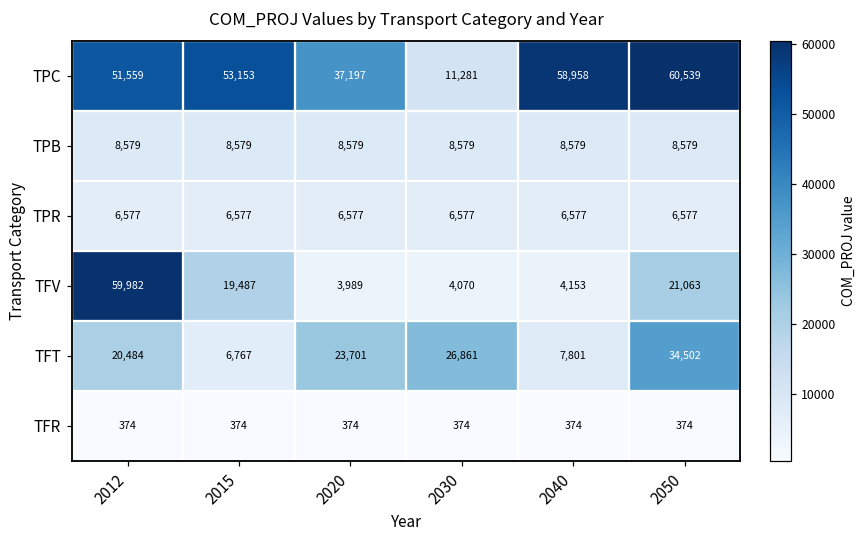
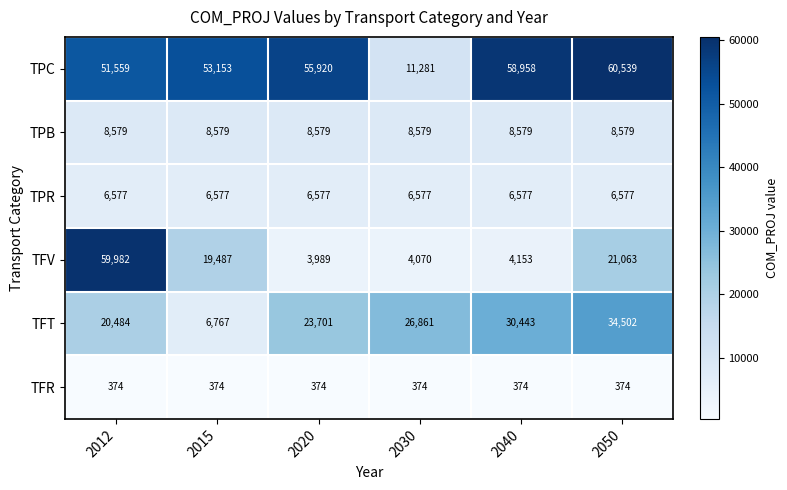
TPC, 2020: 37,197 -> 55,920
TFT, 2040: 7,801 -> 30,443
